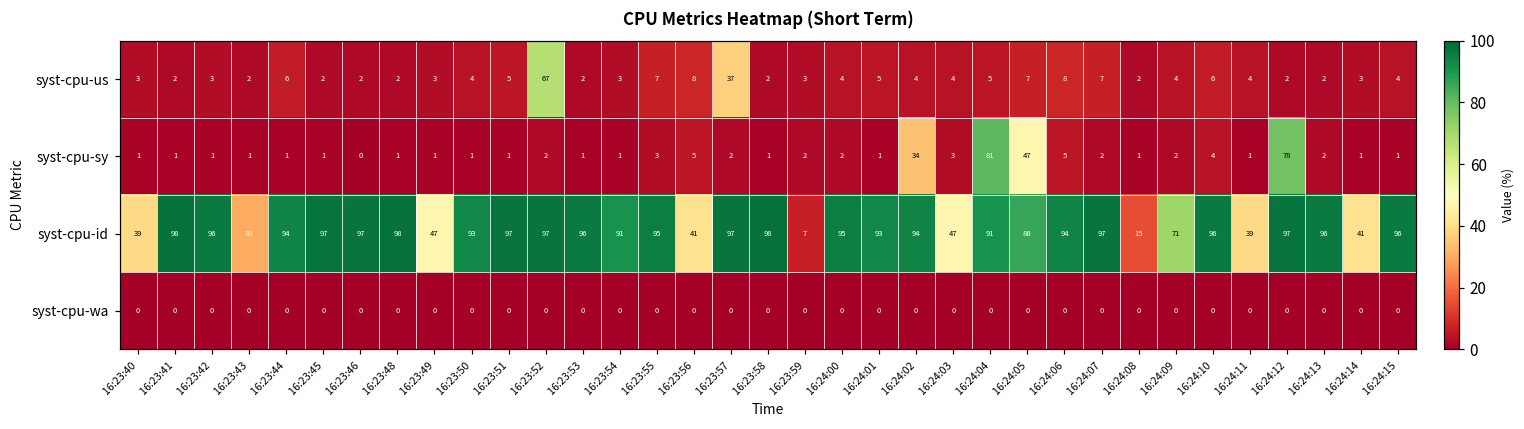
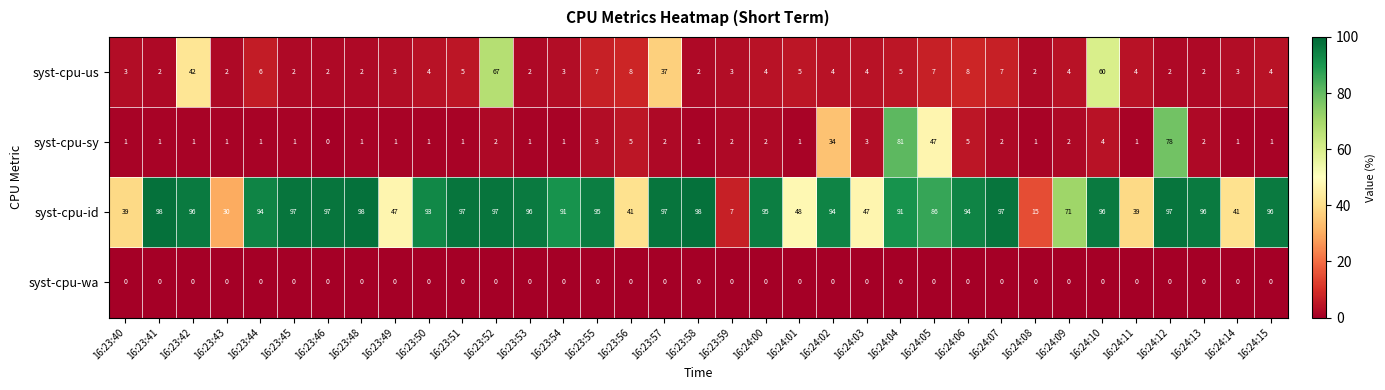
syst-cpu-us, 16:23:42: 3 -> 42
syst-cpu-us, 16:24:10: 6 -> 60
syst-cpu-id, 16:24:01: 93 -> 48
